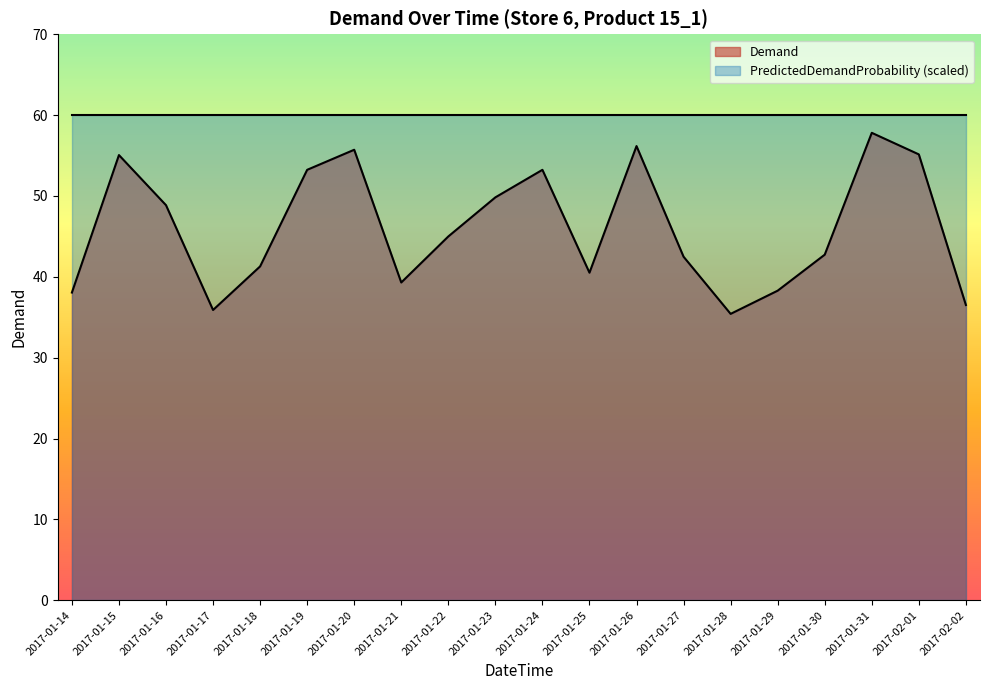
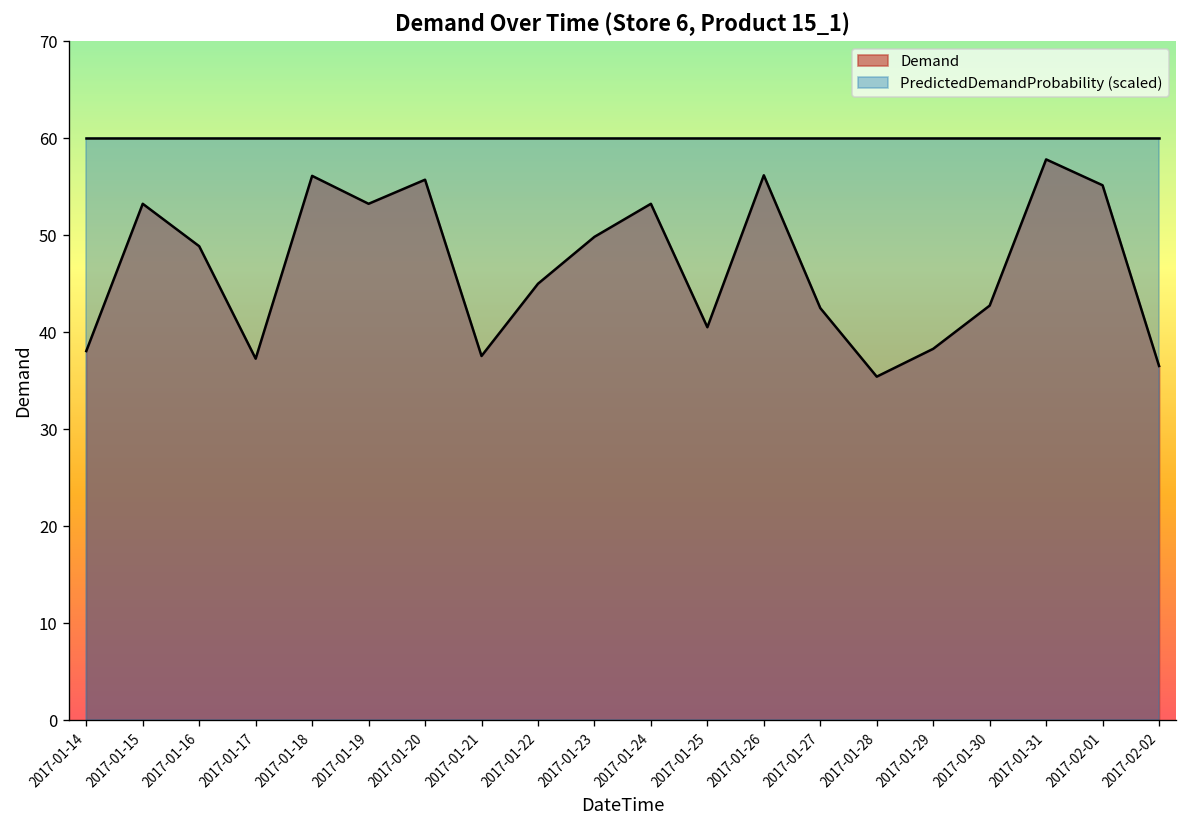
Demand, 2017-01-15: 55 -> 53
Demand, 2017-01-17: 36 -> 37
Demand, 2017-01-18: 41 -> 56
Demand, 2017-01-21: 39 -> 38
